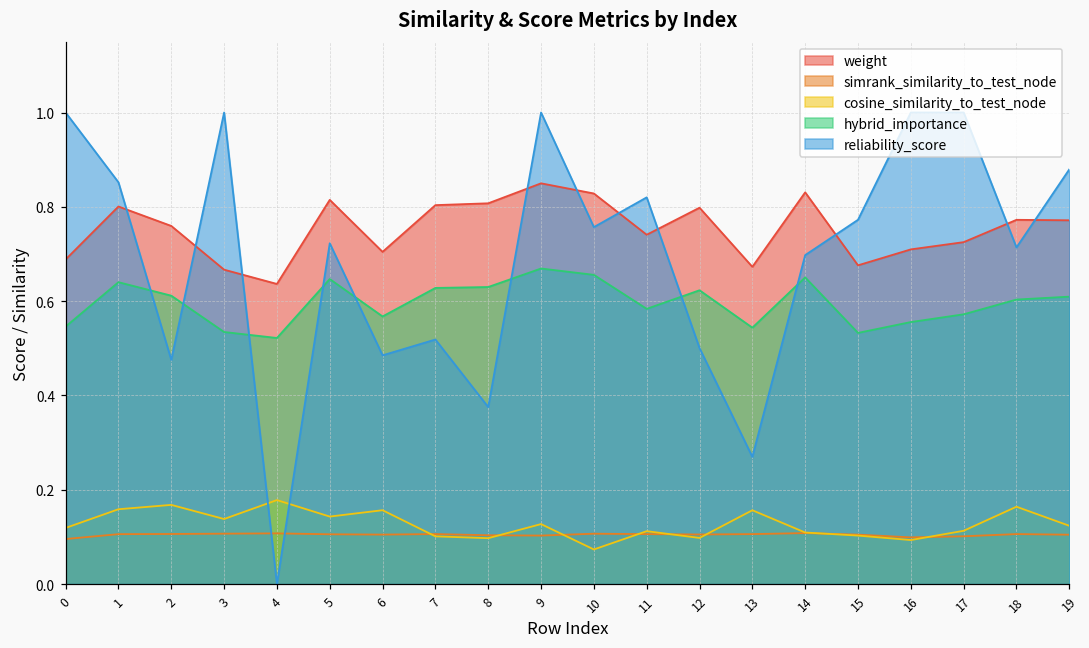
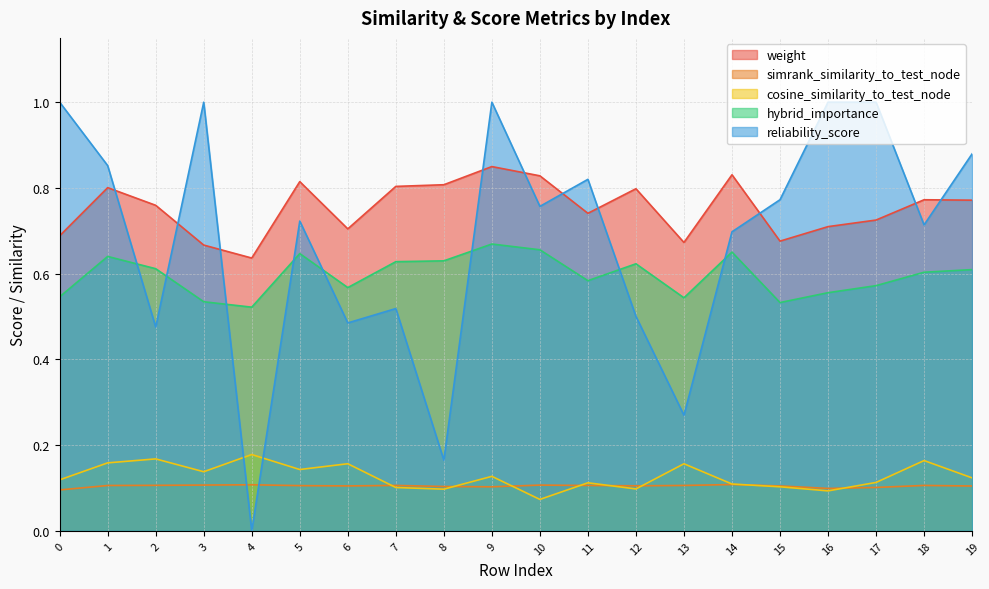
reliability_score, 8: 0.38 -> 0.16
